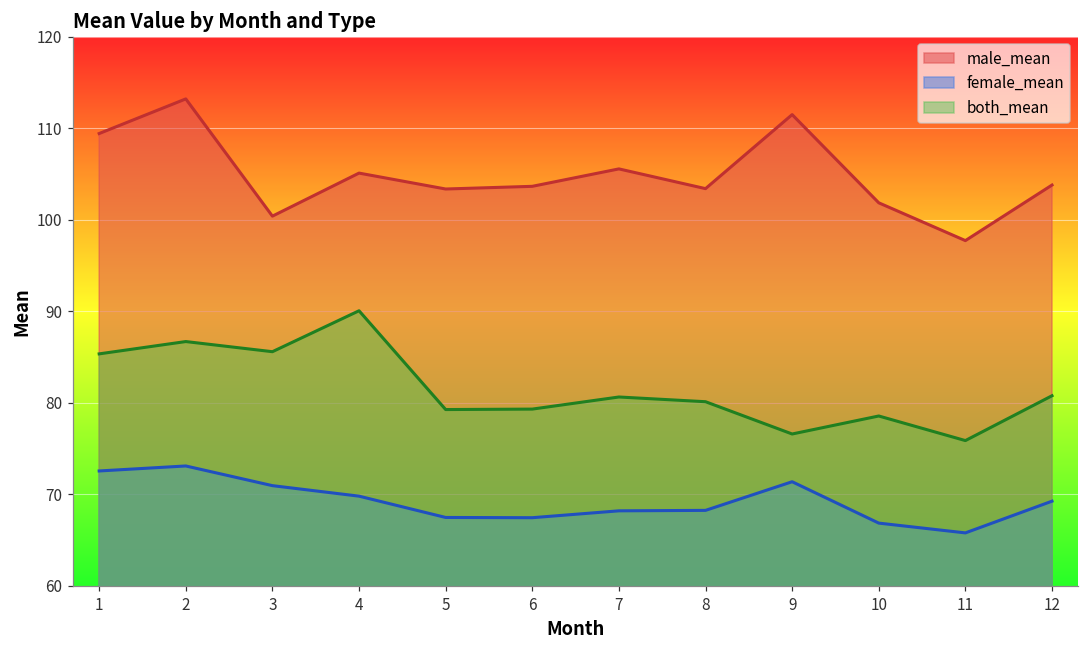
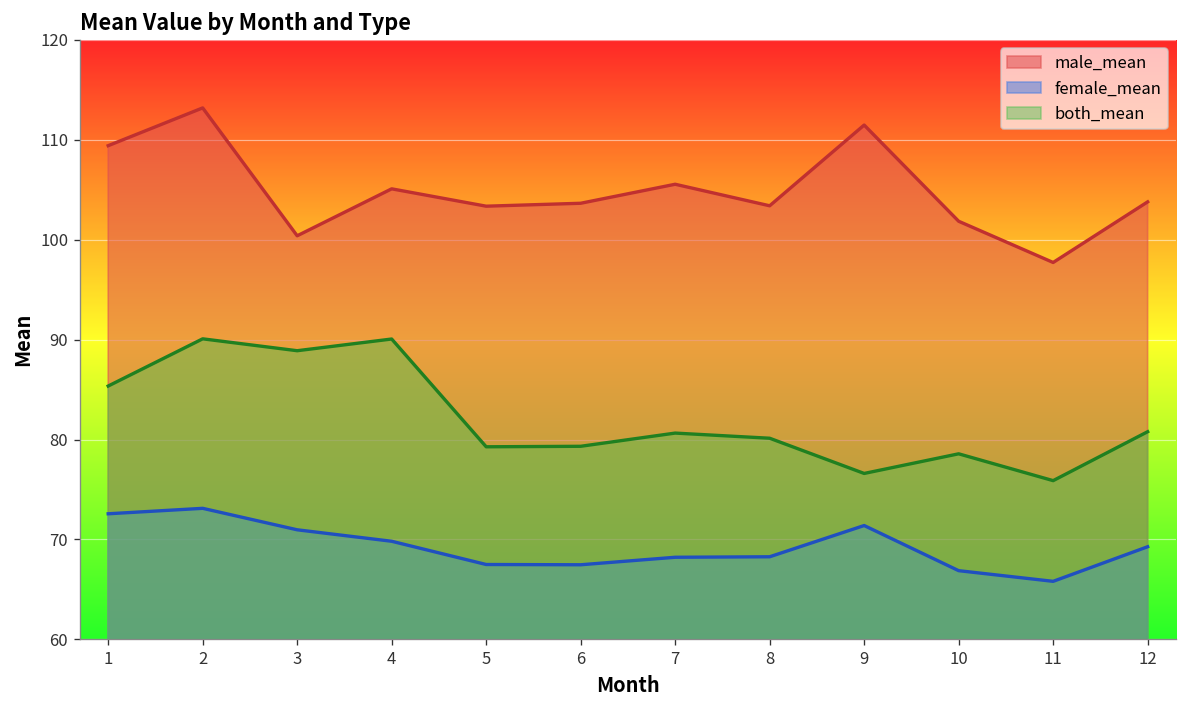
both_mean, 2: 87 -> 90
both_mean, 3: 86 -> 89
